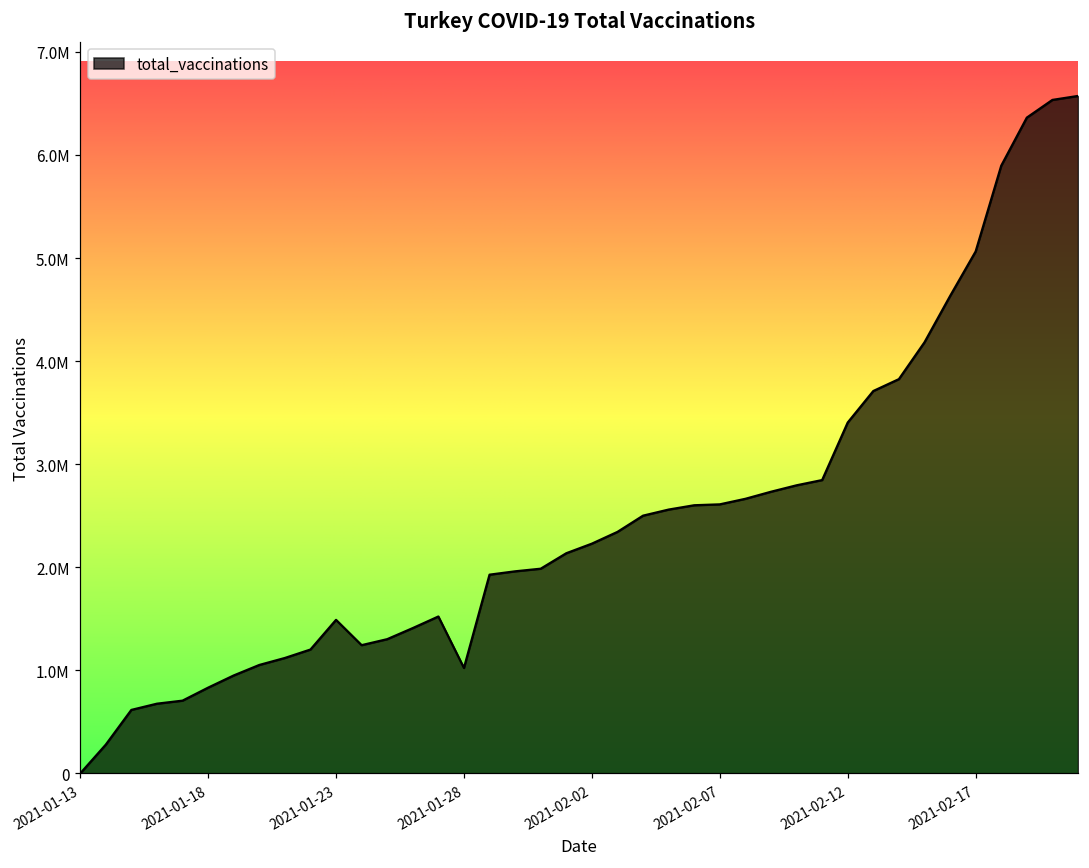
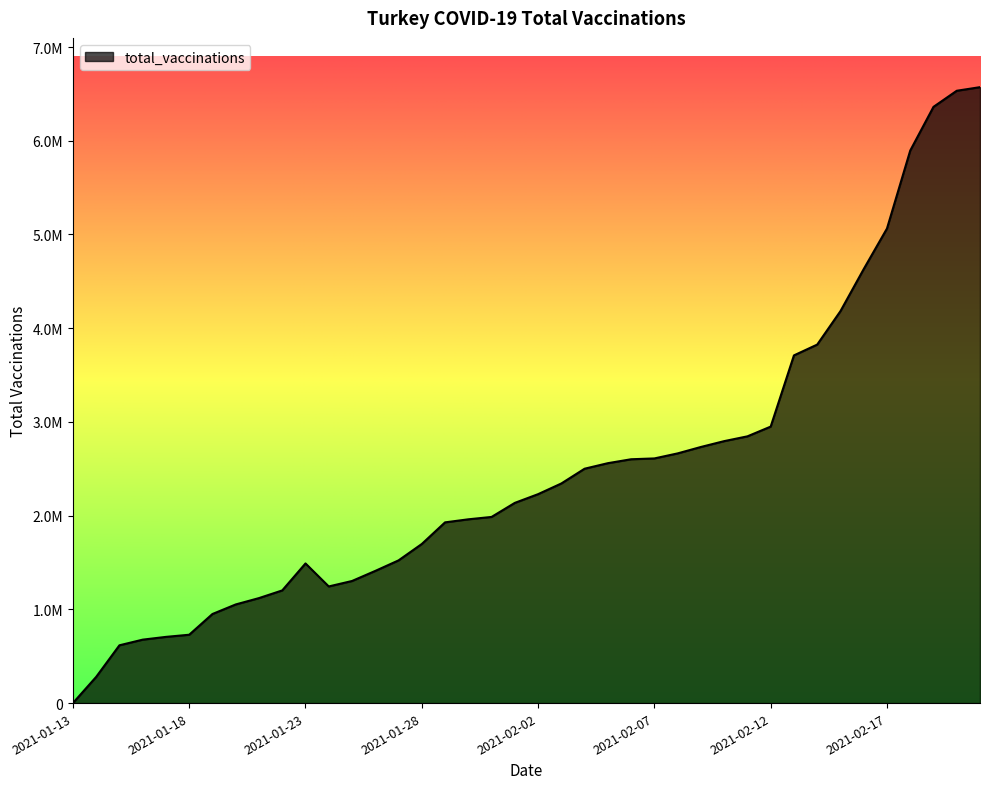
2021-01-18: 800000 -> 700000
2021-01-28: 1000000 -> 1700000
2021-02-12: 3400000 -> 3000000
